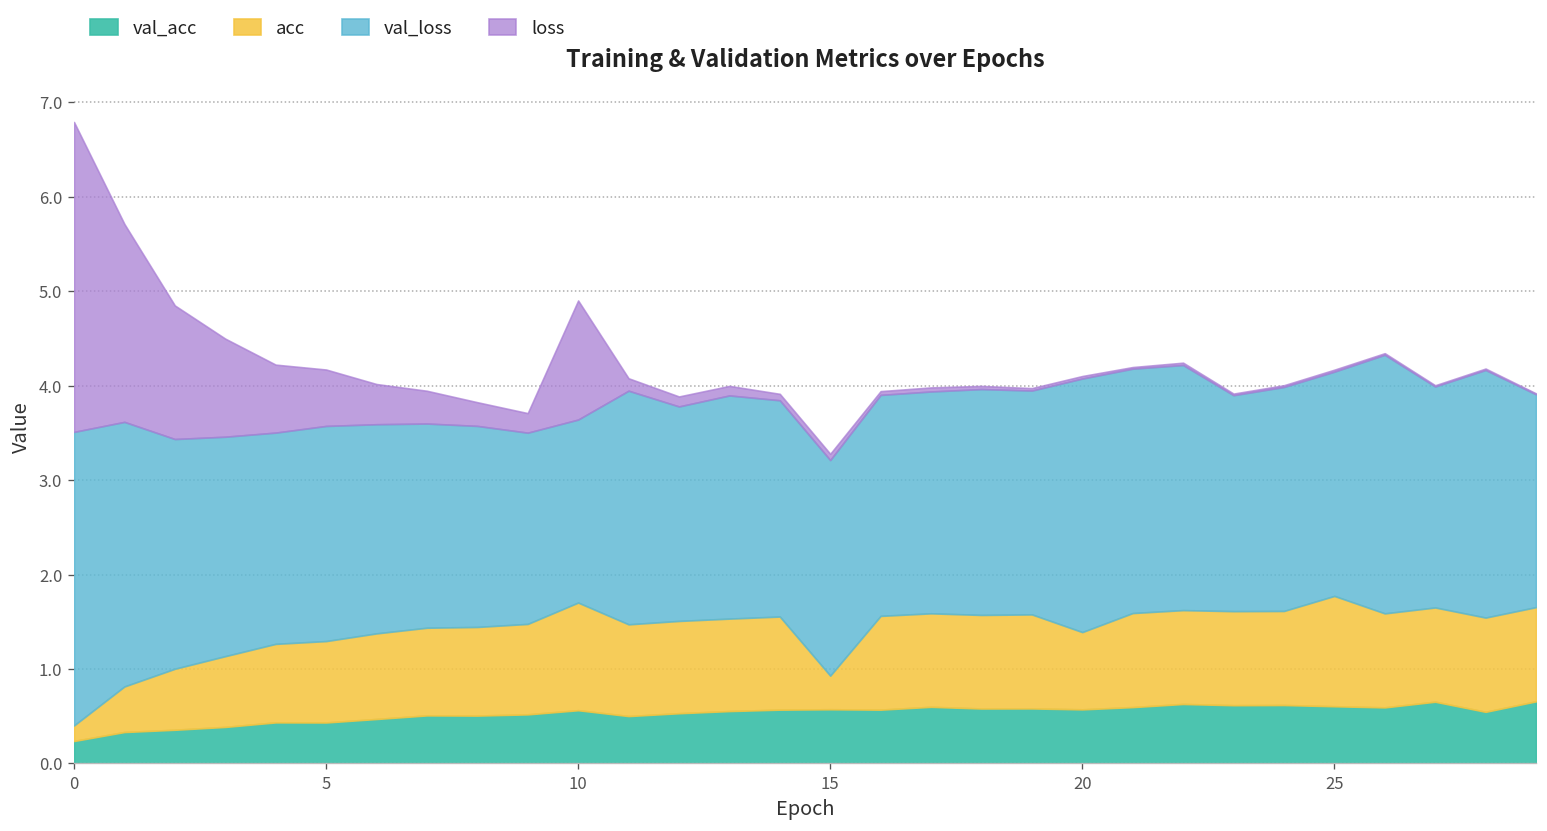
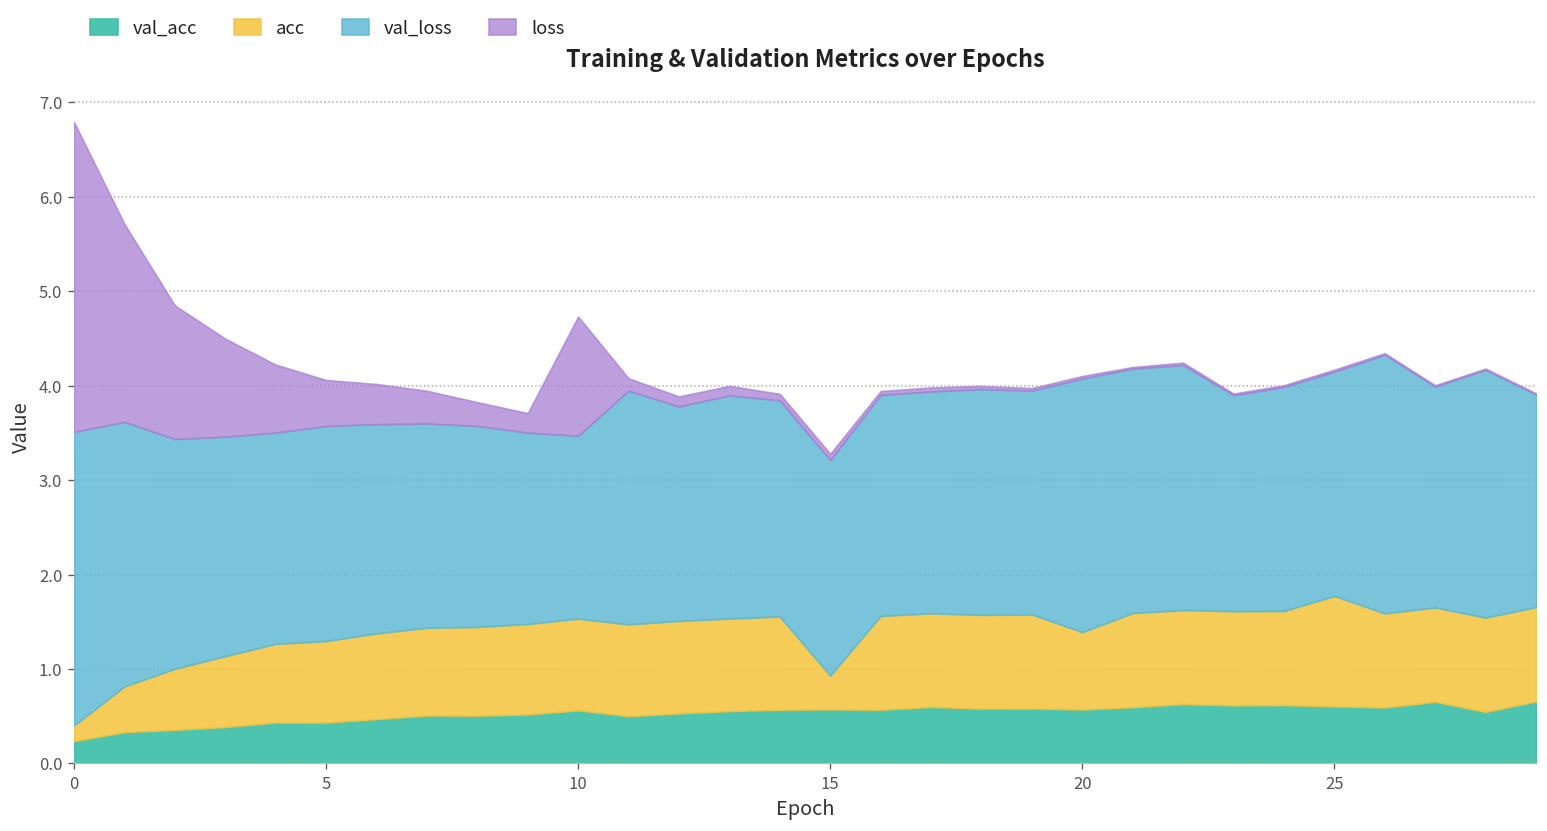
loss, 5: 0.6 -> 0.5
acc, 10: 1.1 -> 1.0
